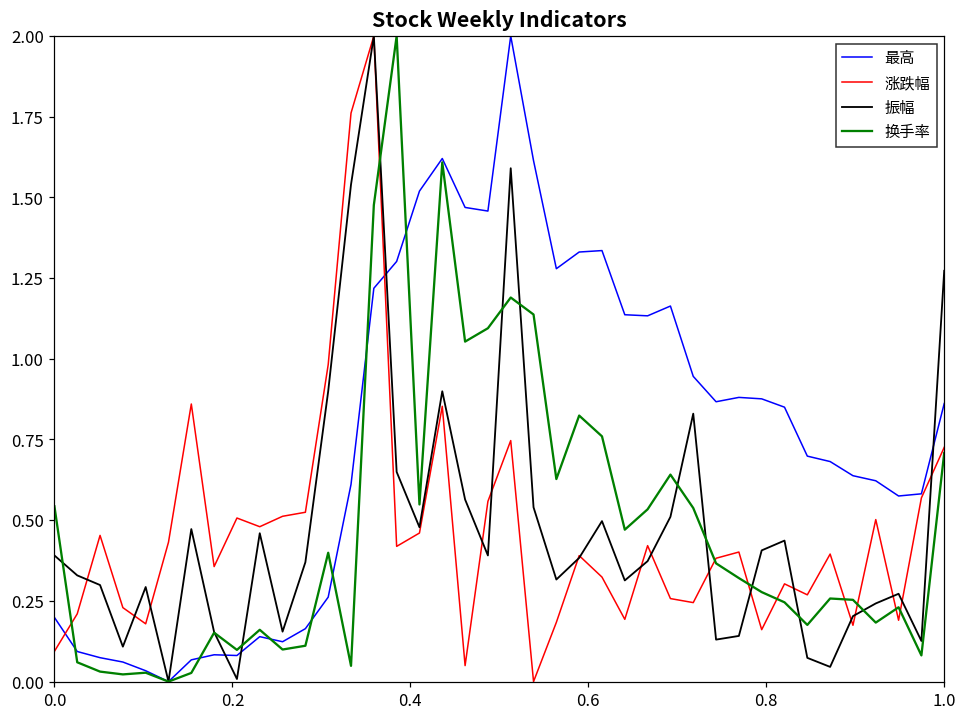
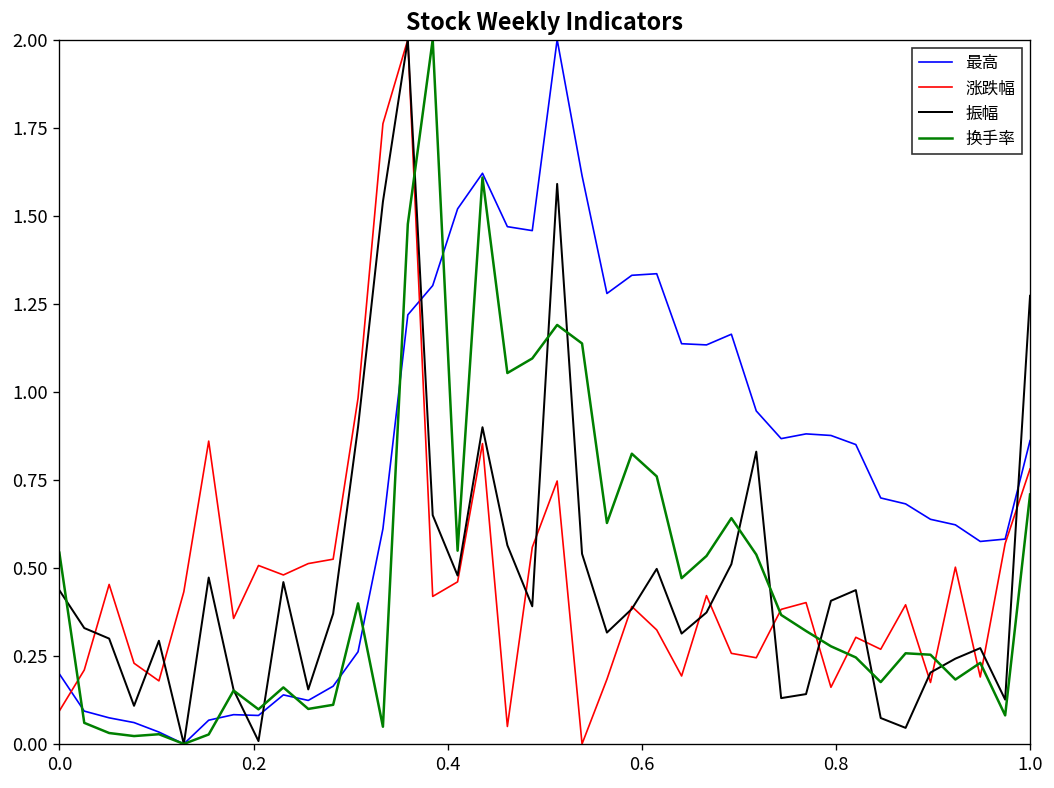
振幅, 0.0: 0.39 -> 0.44
涨跌幅, 1.0: 0.73 -> 0.78
